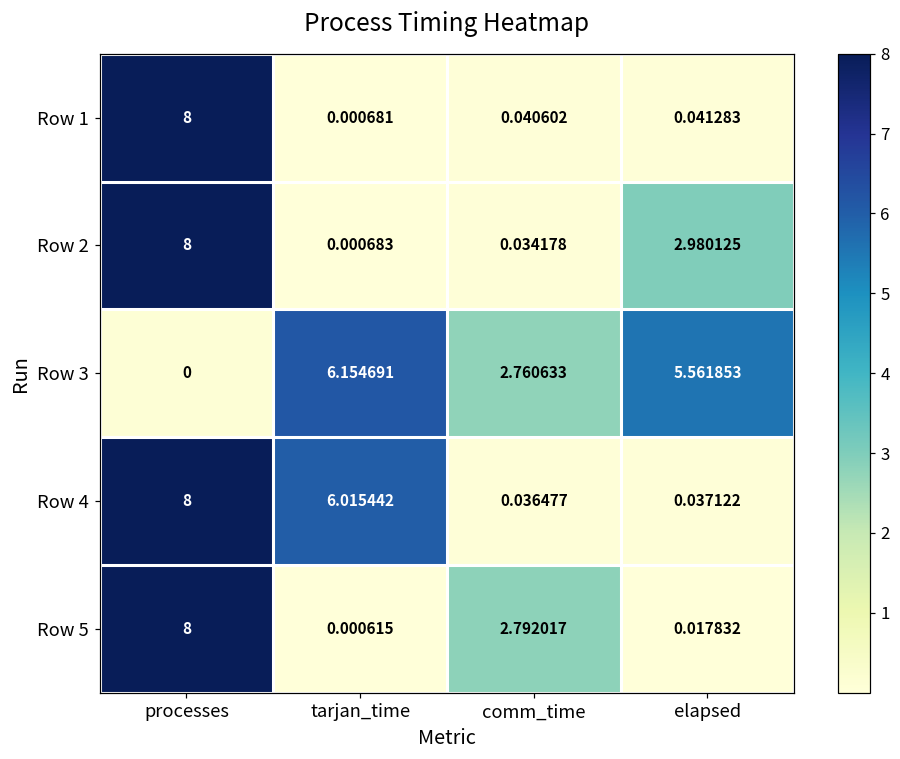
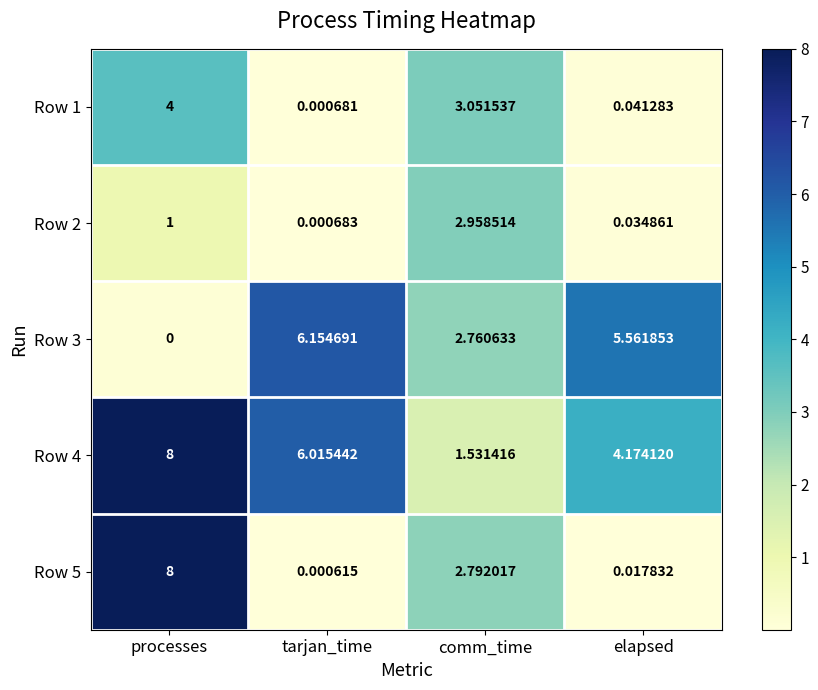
Row 1, processes: 8 -> 4
Row 1, comm_time: 0.040602 -> 3.051537
Row 2, processes: 8 -> 1
Row 2, comm_time: 0.034178 -> 2.958514
Row 2, elapsed: 2.980125 -> 0.034861
Row 4, comm_time: 0.036477 -> 1.531416
Row 4, elapsed: 0.037122 -> 4.174120
